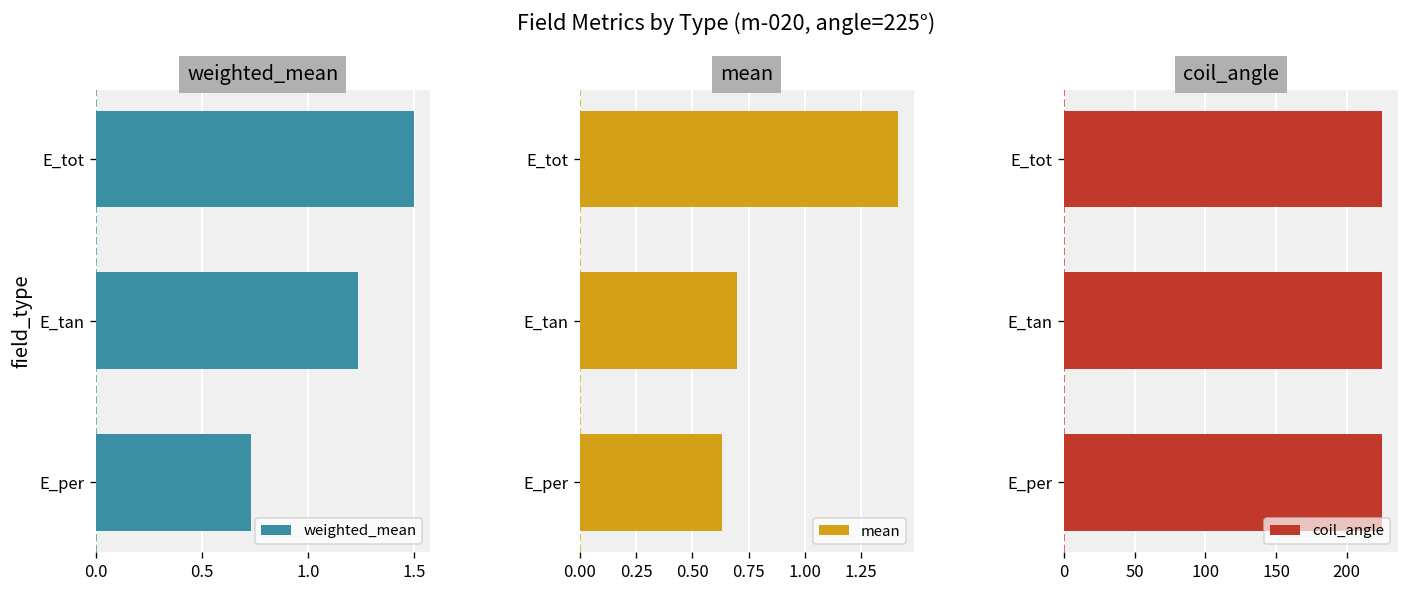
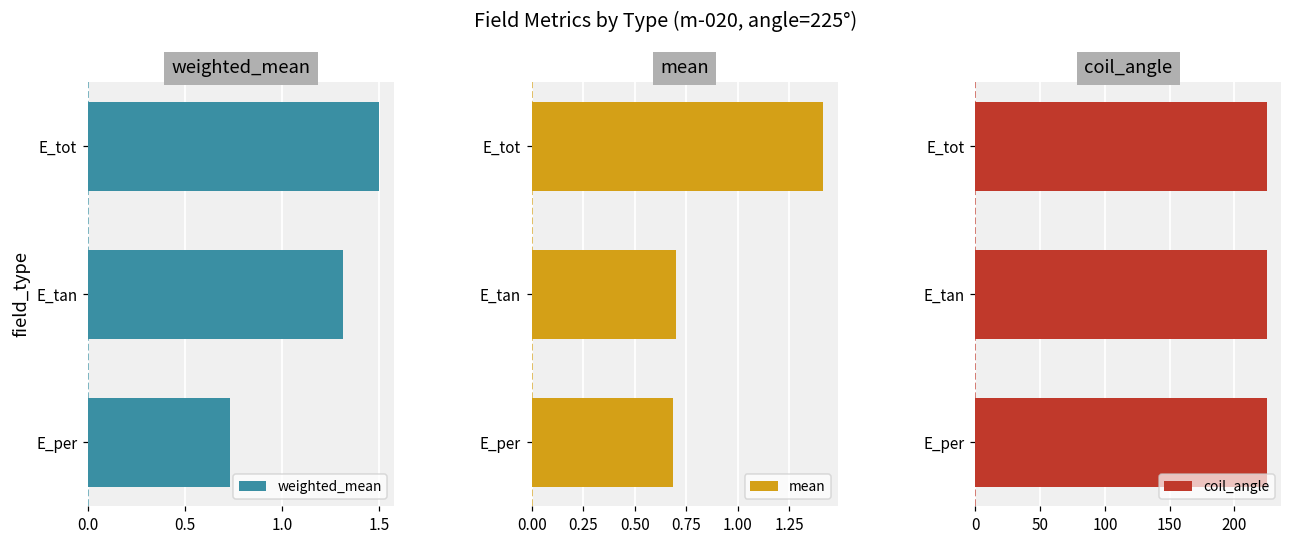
weighted_mean, E_tan: 1.24 -> 1.31
mean, E_per: 0.63 -> 0.69
